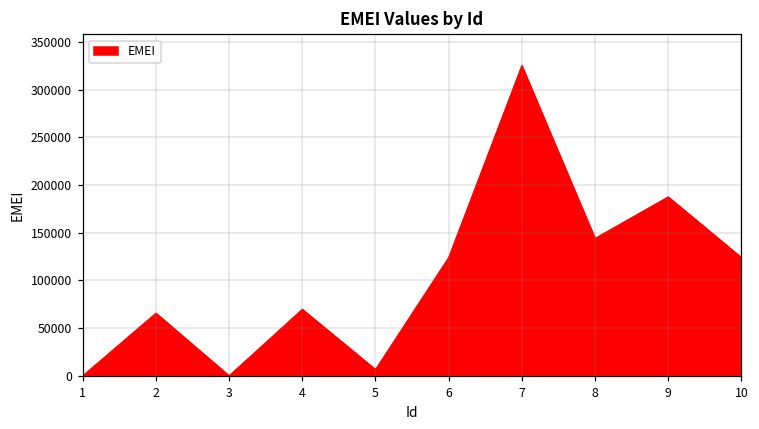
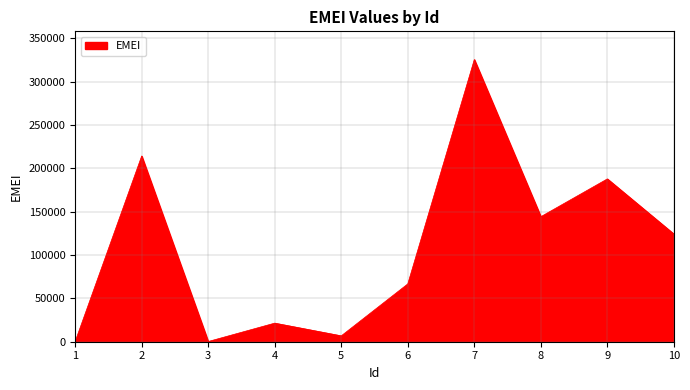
2: 70000 -> 210000
4: 70000 -> 20000
6: 120000 -> 70000
